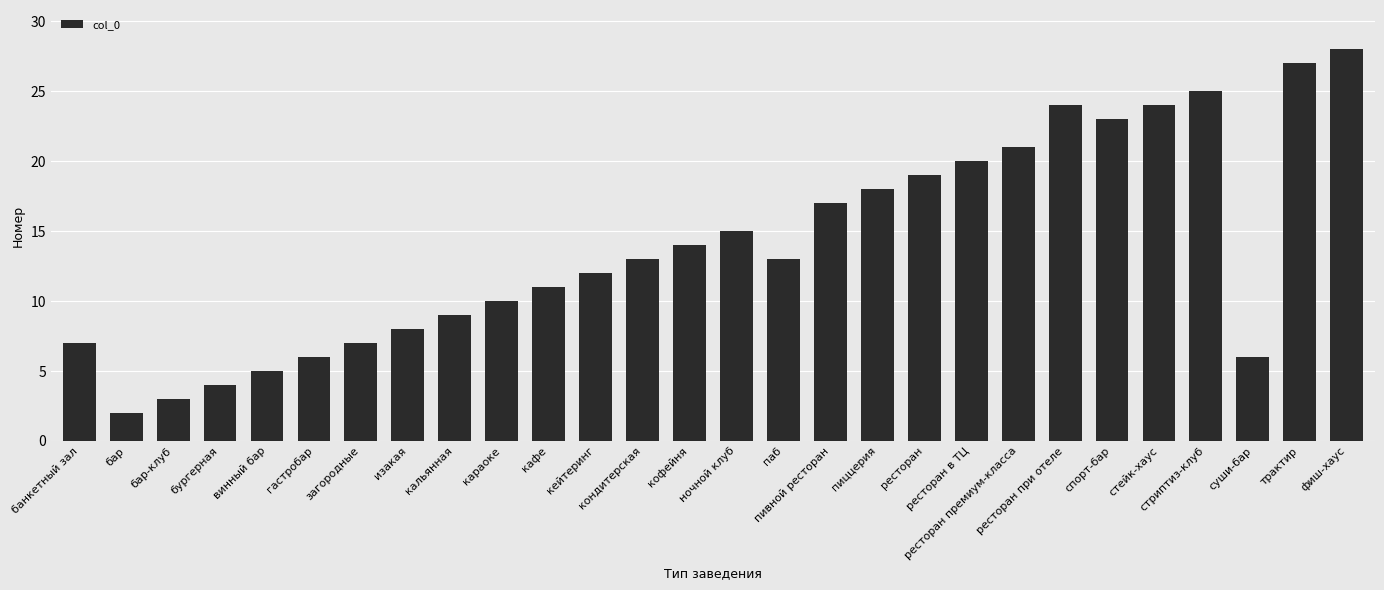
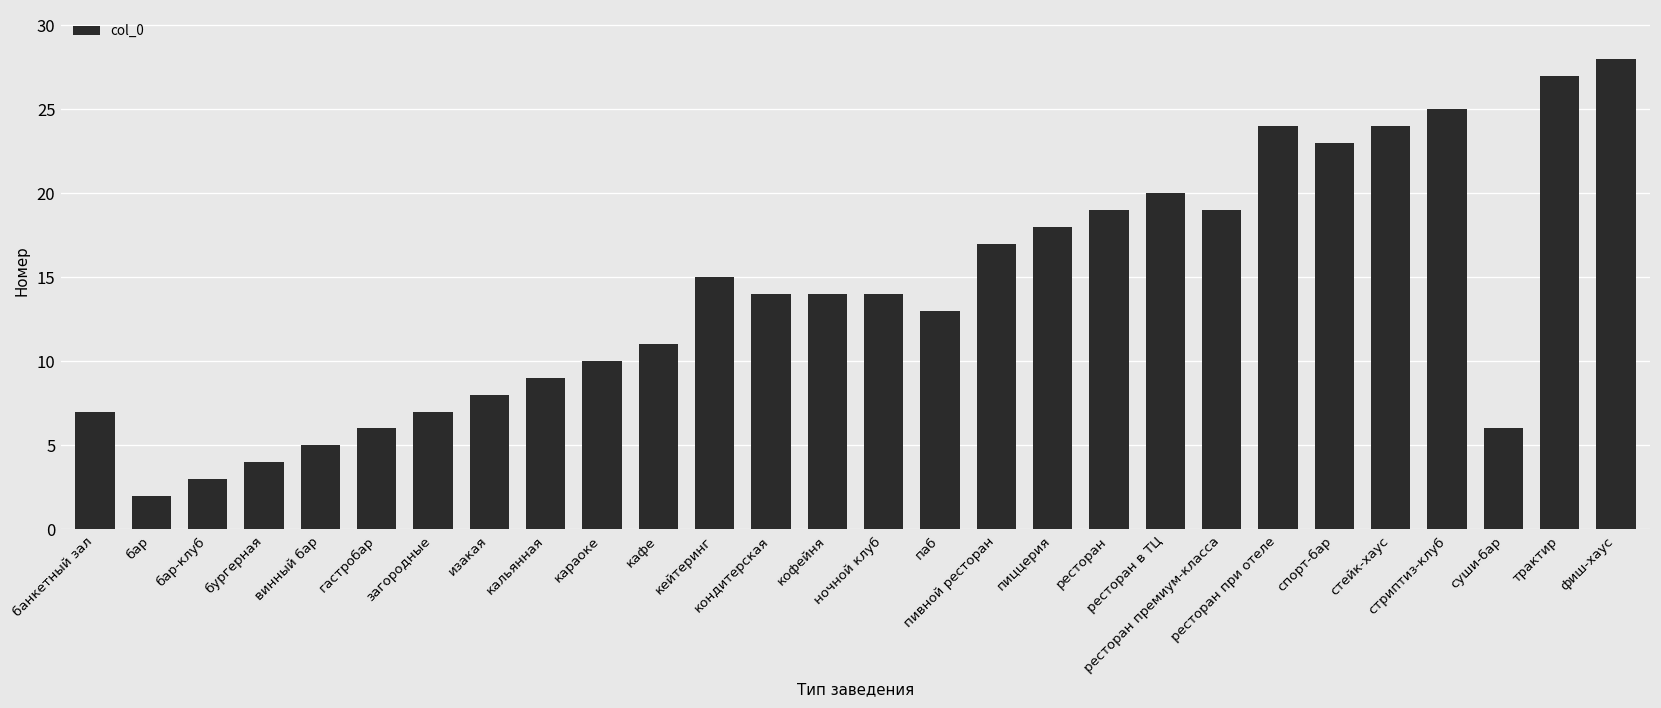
кейтеринг: 12 -> 15
кондитерская: 13 -> 14
ночной клуб: 15 -> 14
ресторан премиум-класса: 21 -> 19
